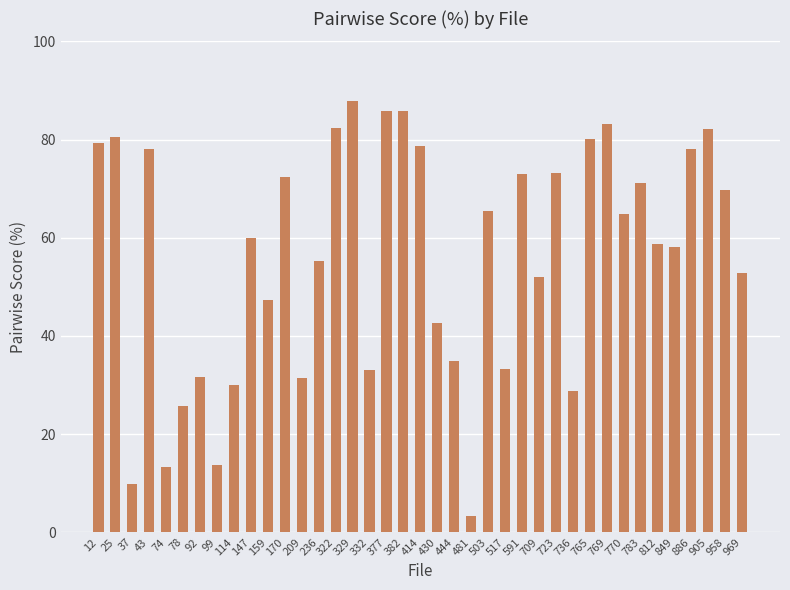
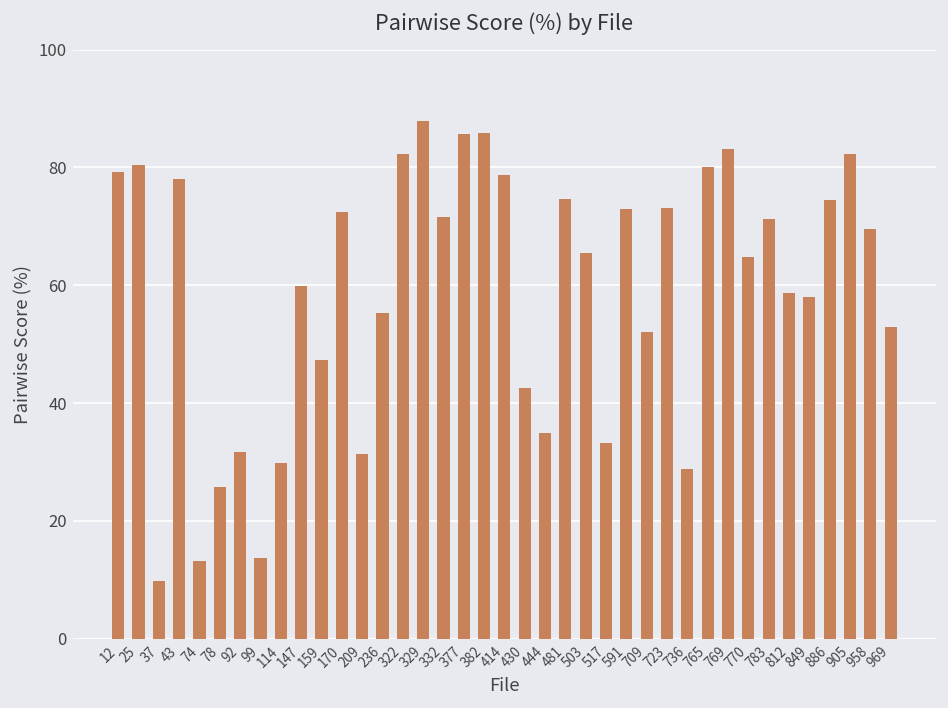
332: 33 -> 72
481: 3 -> 75
886: 78 -> 74
